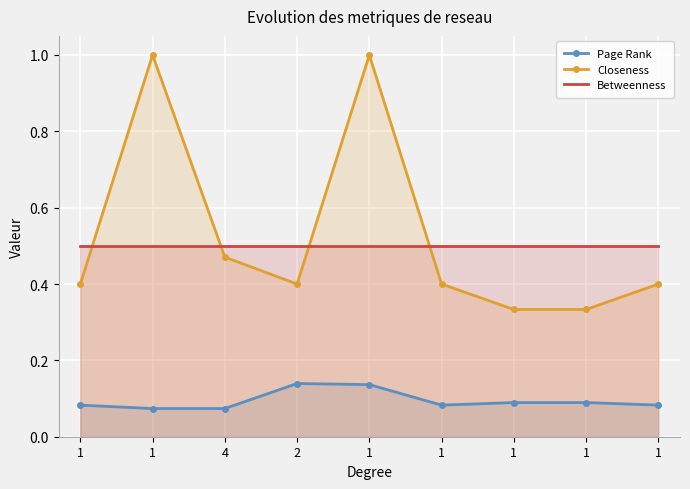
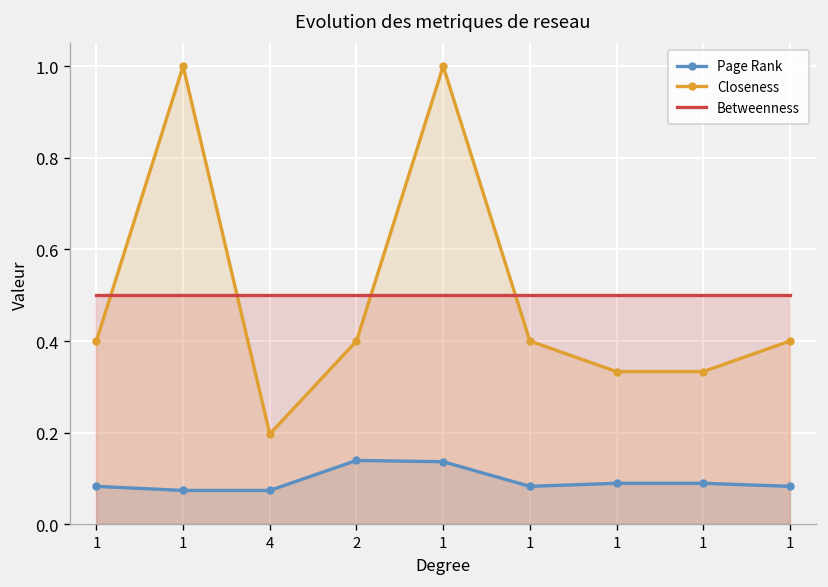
Closeness, 4: 0.47 -> 0.20
